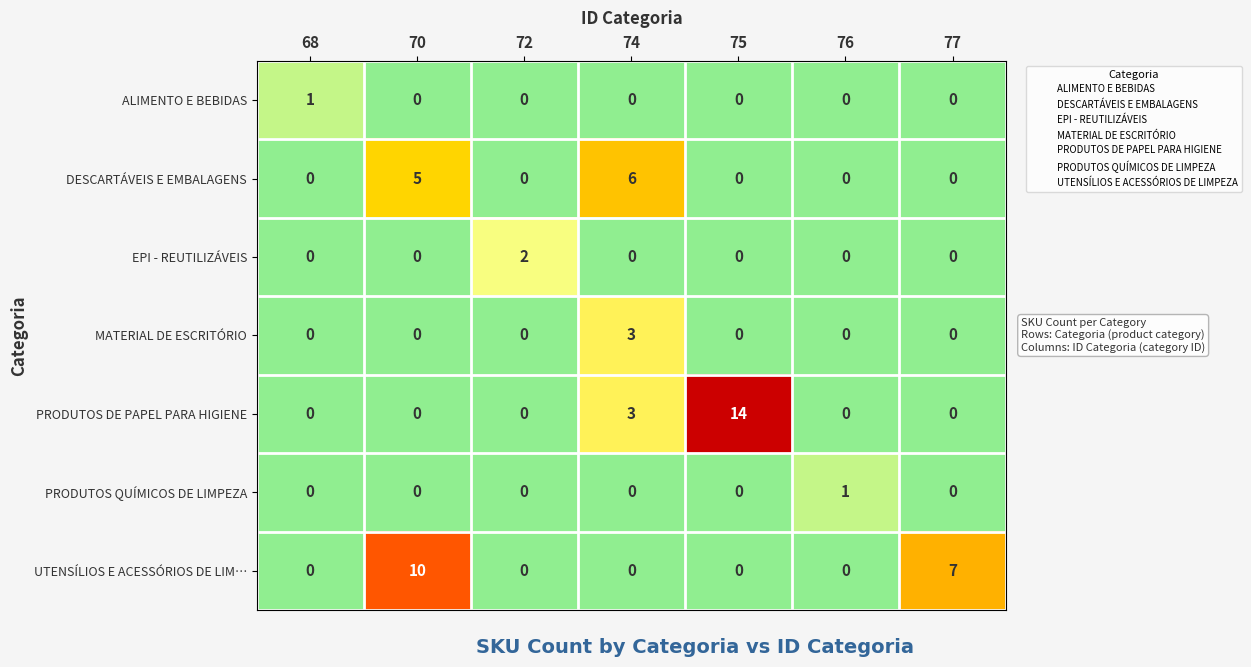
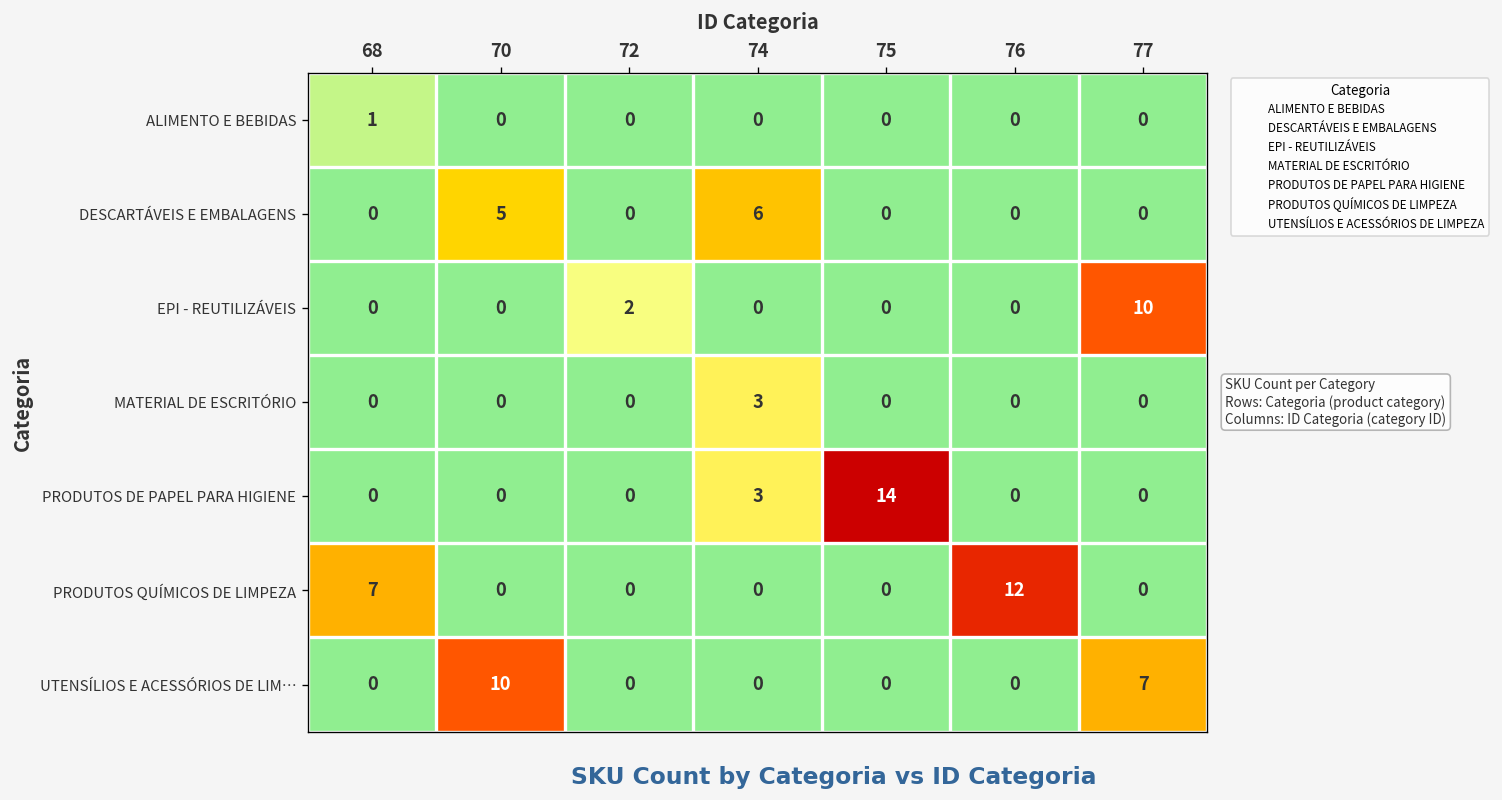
EPI - REUTILIZÁVEIS, 77: 0 -> 10
PRODUTOS QUÍMICOS DE LIMPEZA, 68: 0 -> 7
PRODUTOS QUÍMICOS DE LIMPEZA, 76: 1 -> 12
